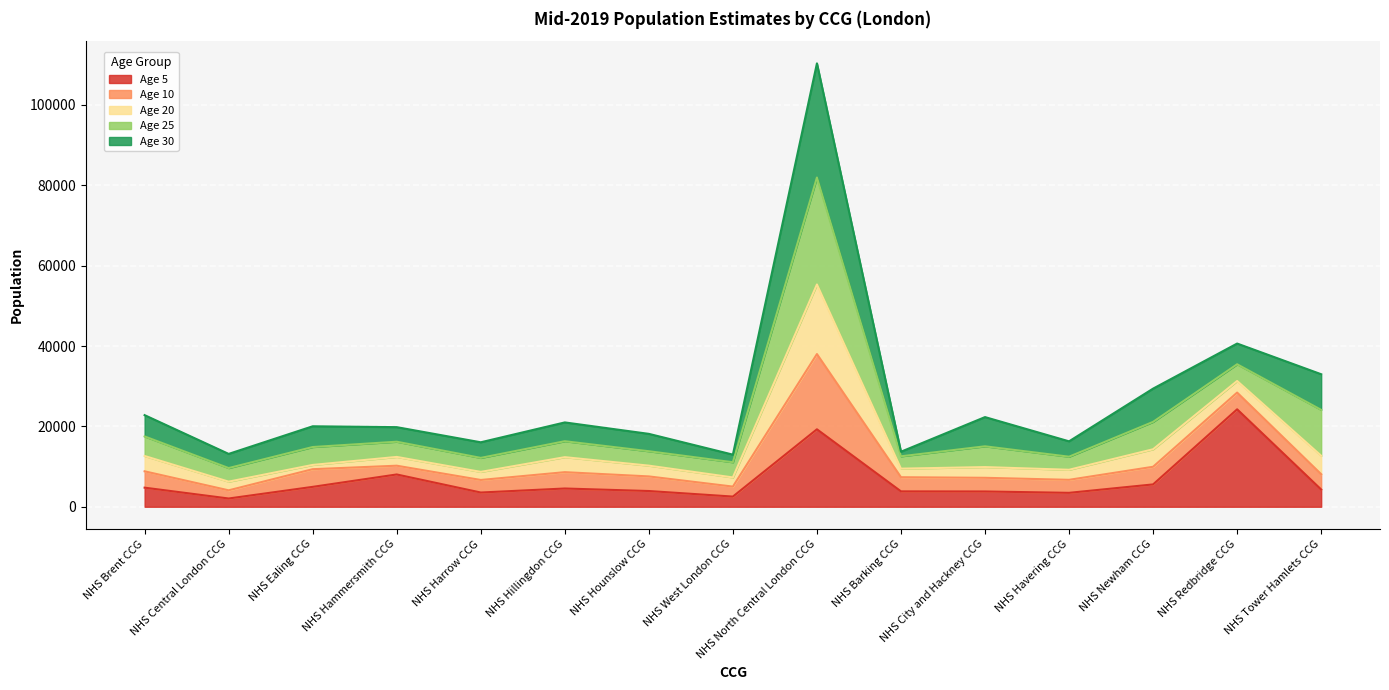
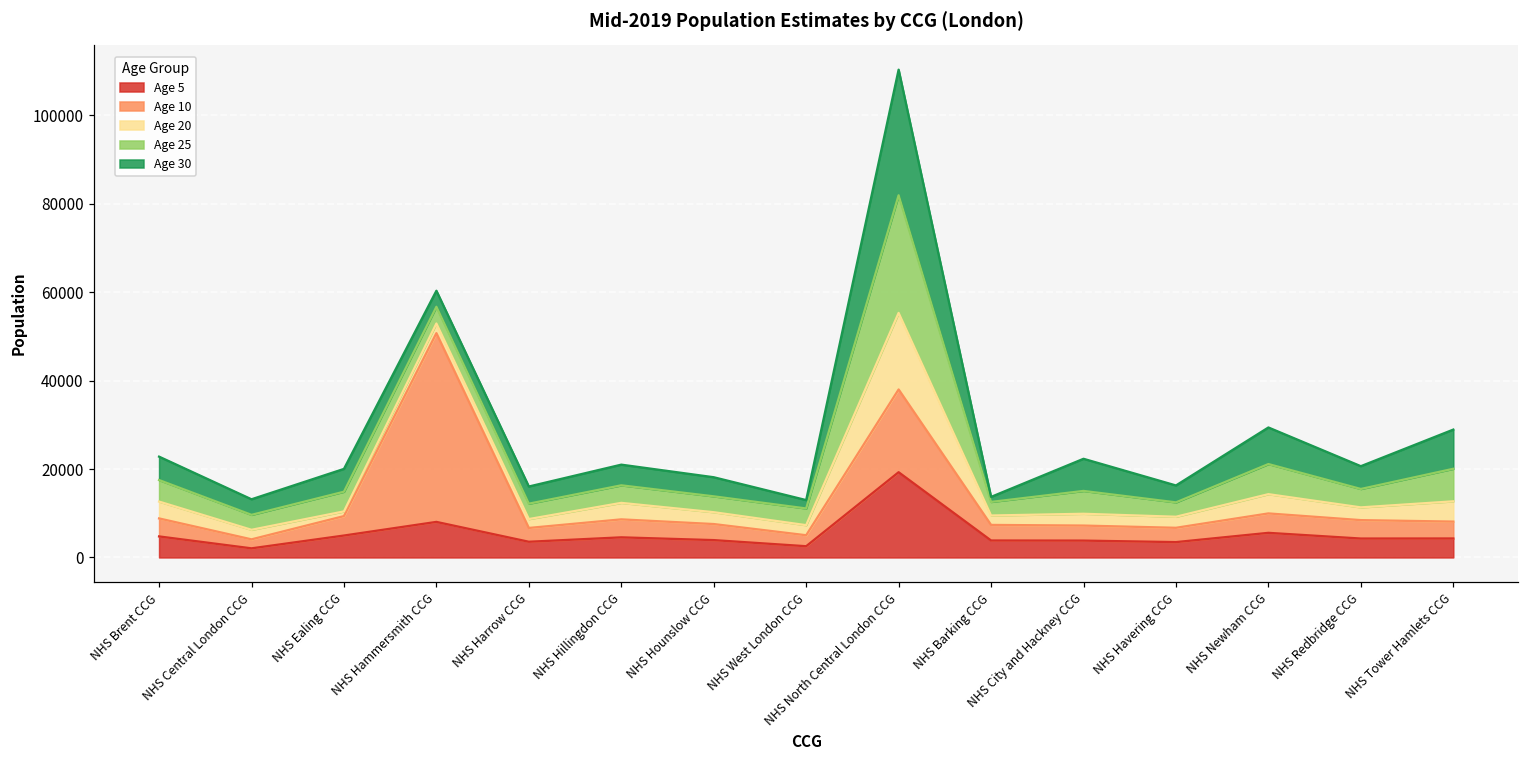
Age 10, NHS Hammersmith CCG: 2000 -> 43000
Age 5, NHS Redbridge CCG: 24000 -> 4000
Age 25, NHS Tower Hamlets CCG: 11000 -> 7000
